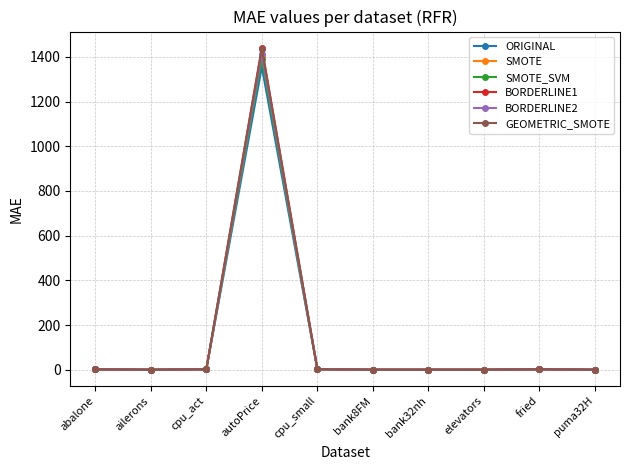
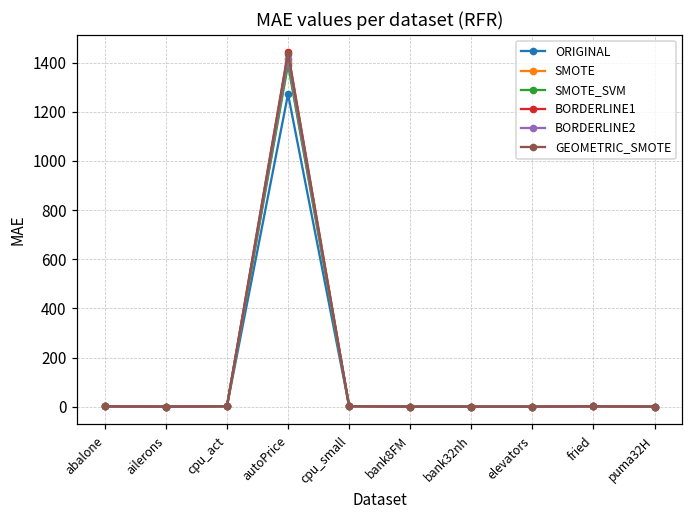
ORIGINAL, autoPrice: 1360 -> 1270
